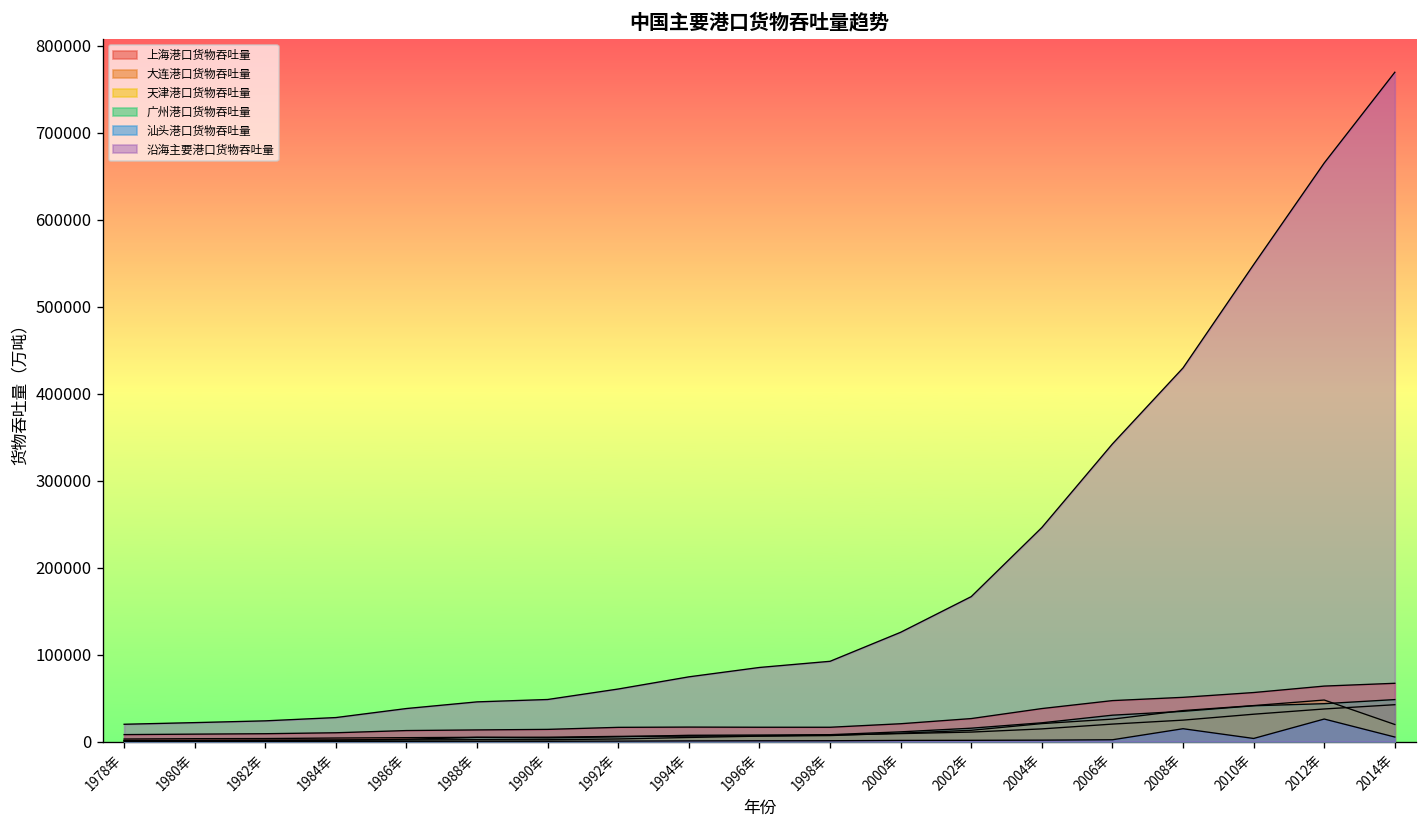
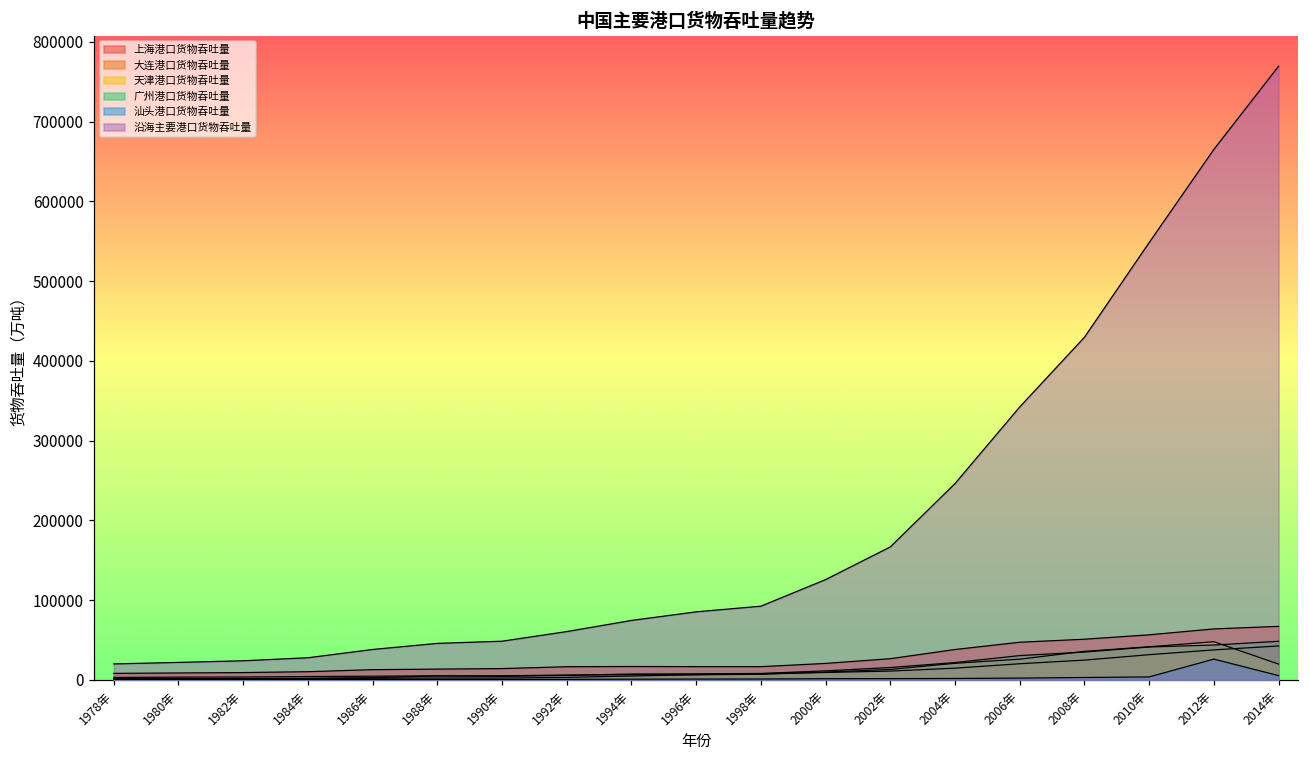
汕头港口货物吞吐量, 2008年: 10000 -> 0
